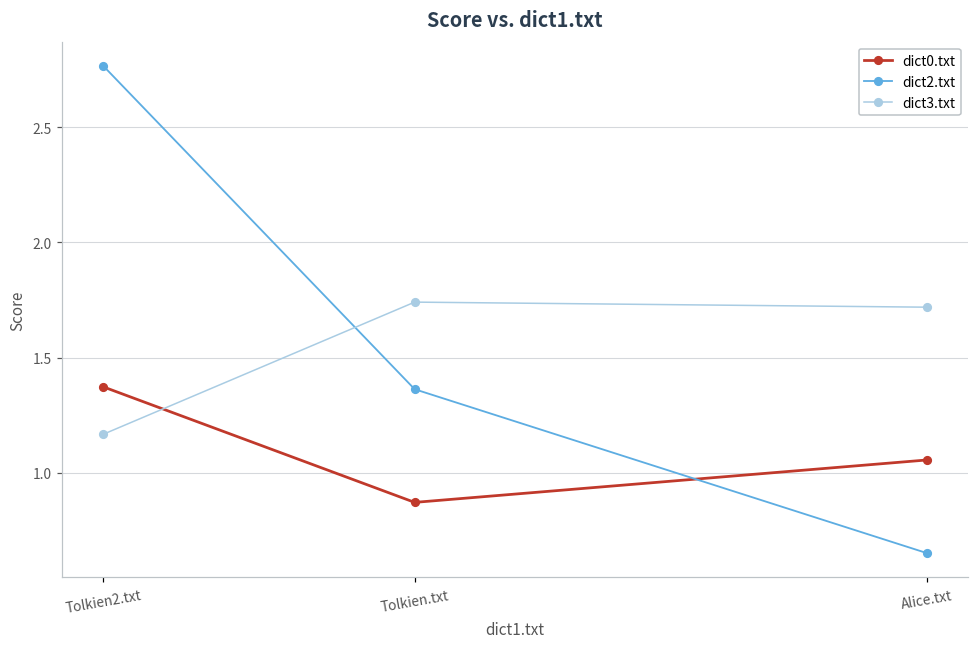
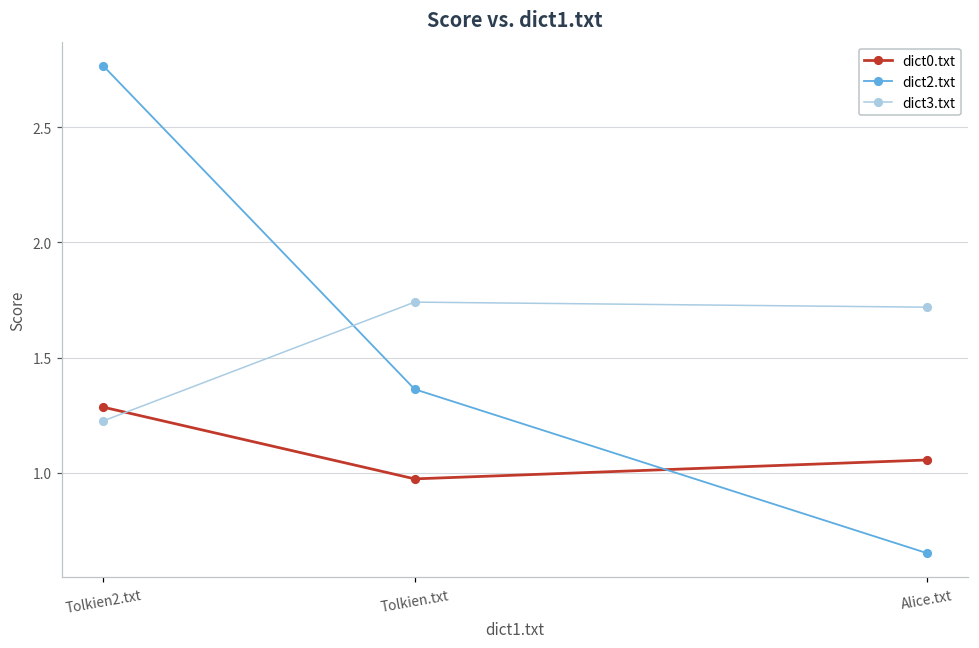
dict0.txt, Tolkien2.txt: 1.37 -> 1.29
dict3.txt, Tolkien2.txt: 1.17 -> 1.23
dict0.txt, Tolkien.txt: 0.87 -> 0.97
